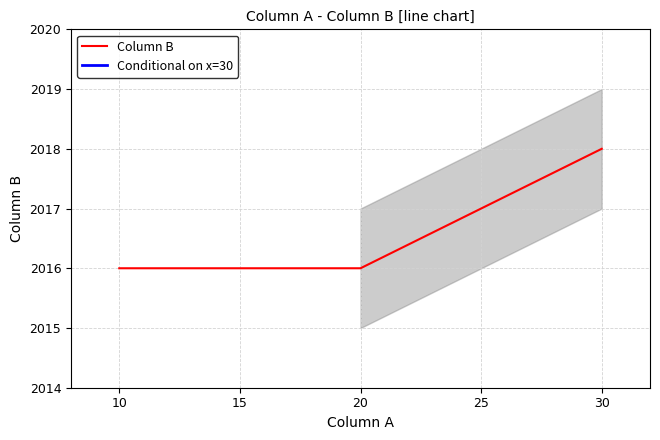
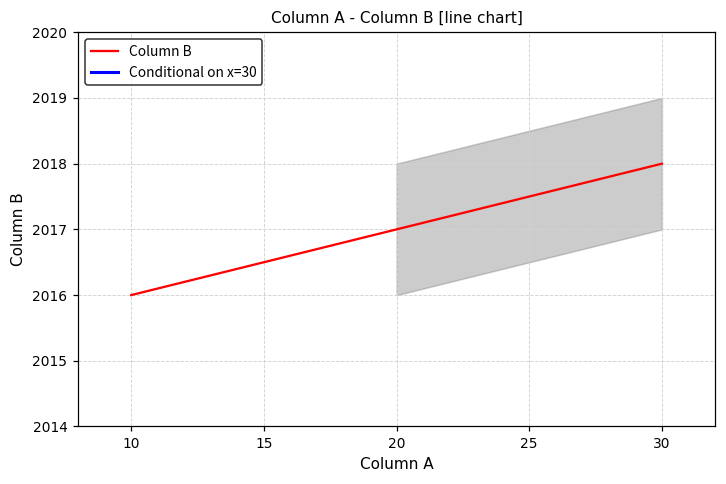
Column B, 20: 2016 -> 2017
